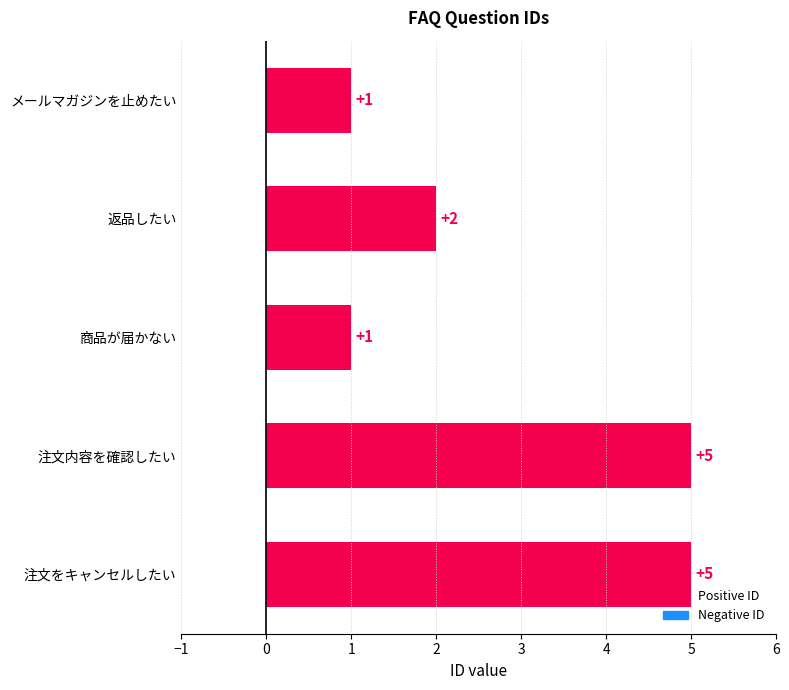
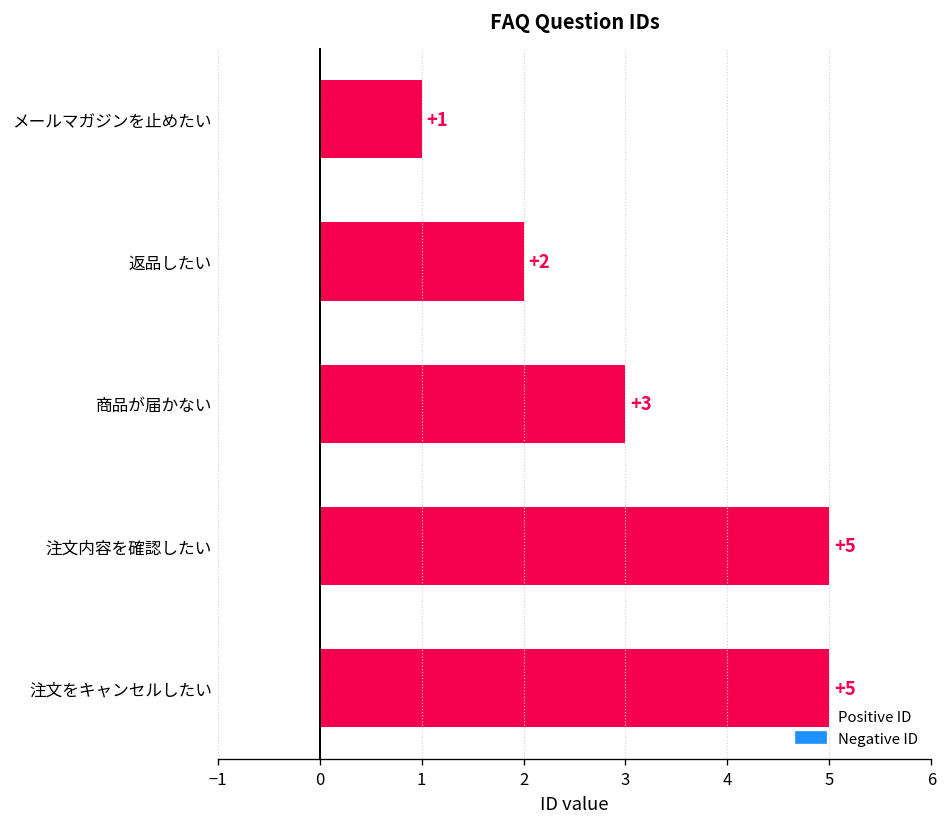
商品が届かない: +1 -> +3
